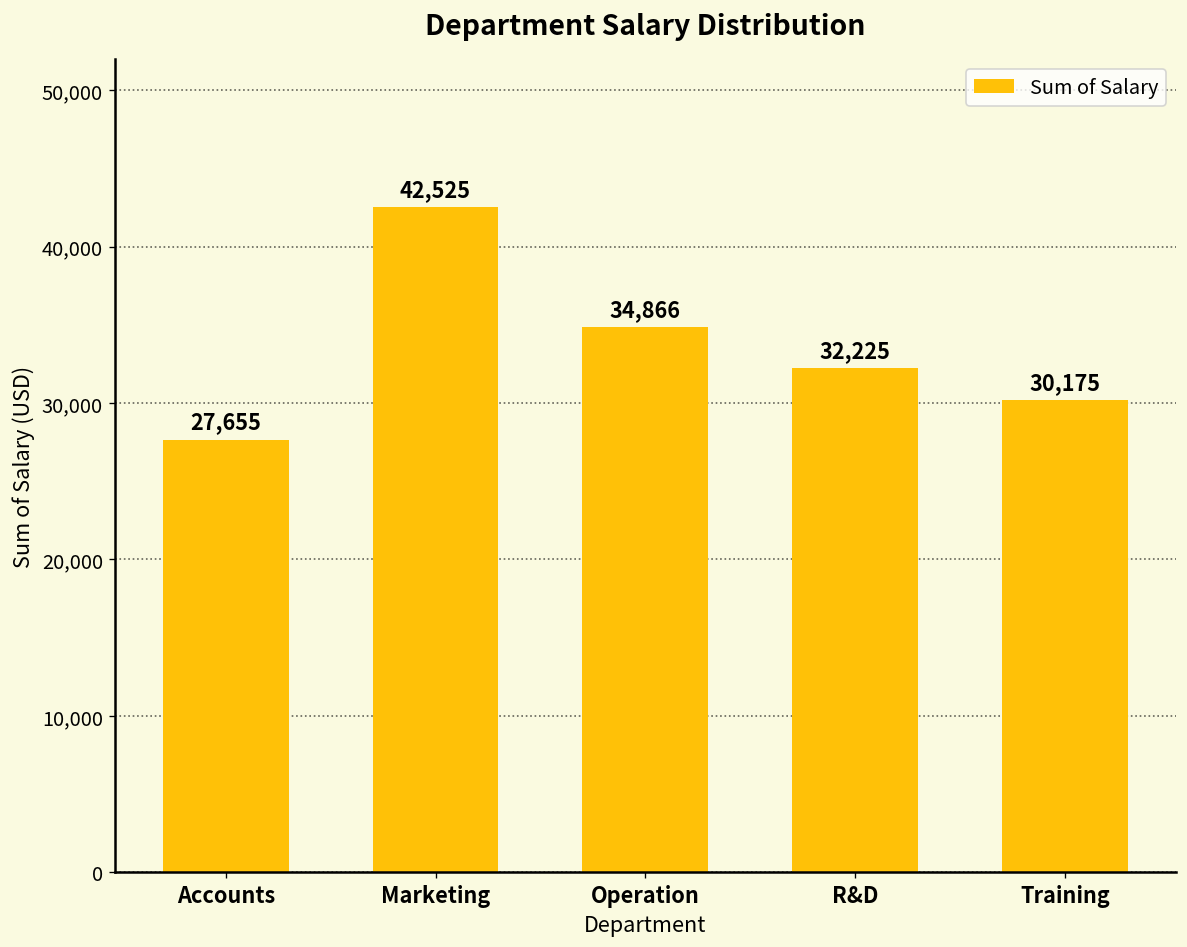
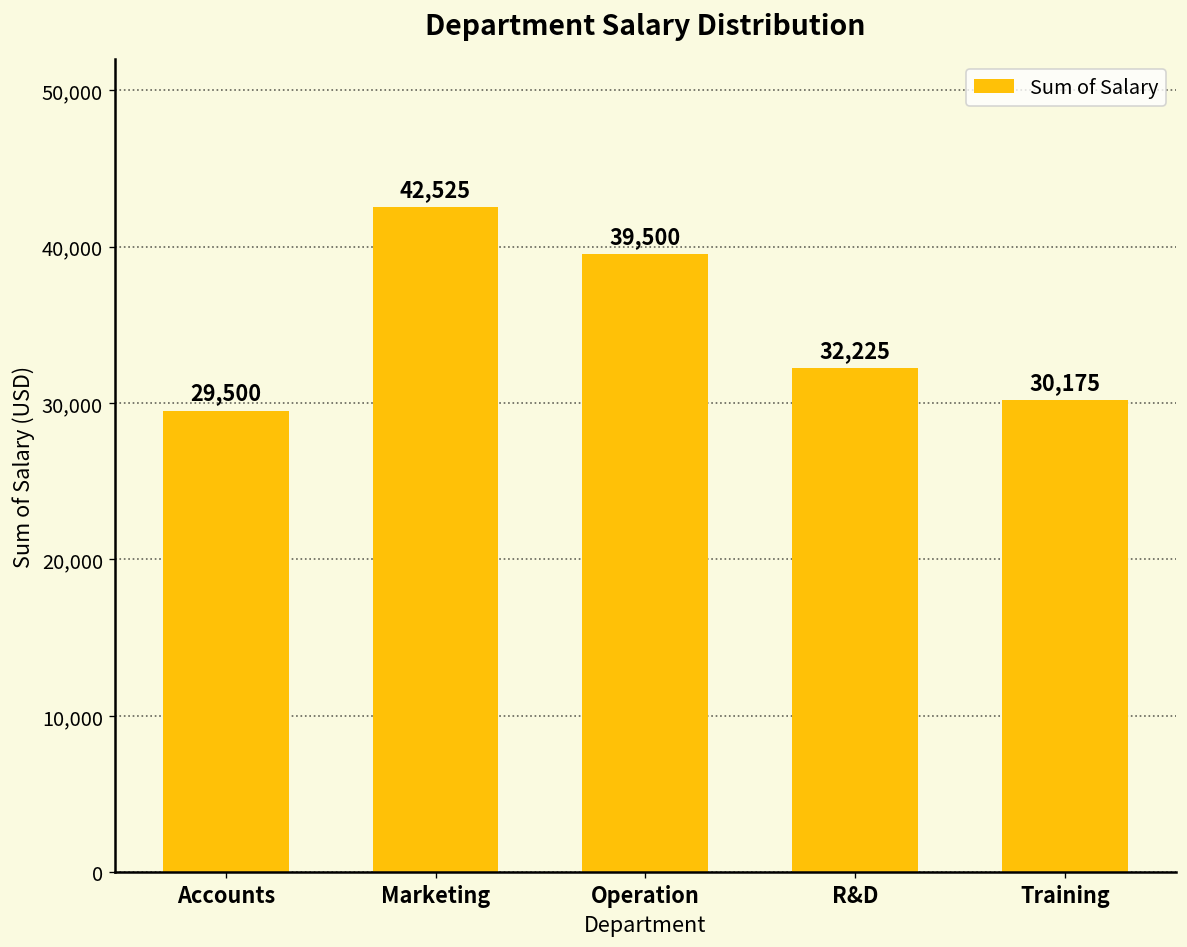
Accounts: 27,655 -> 29,500
Operation: 34,866 -> 39,500
